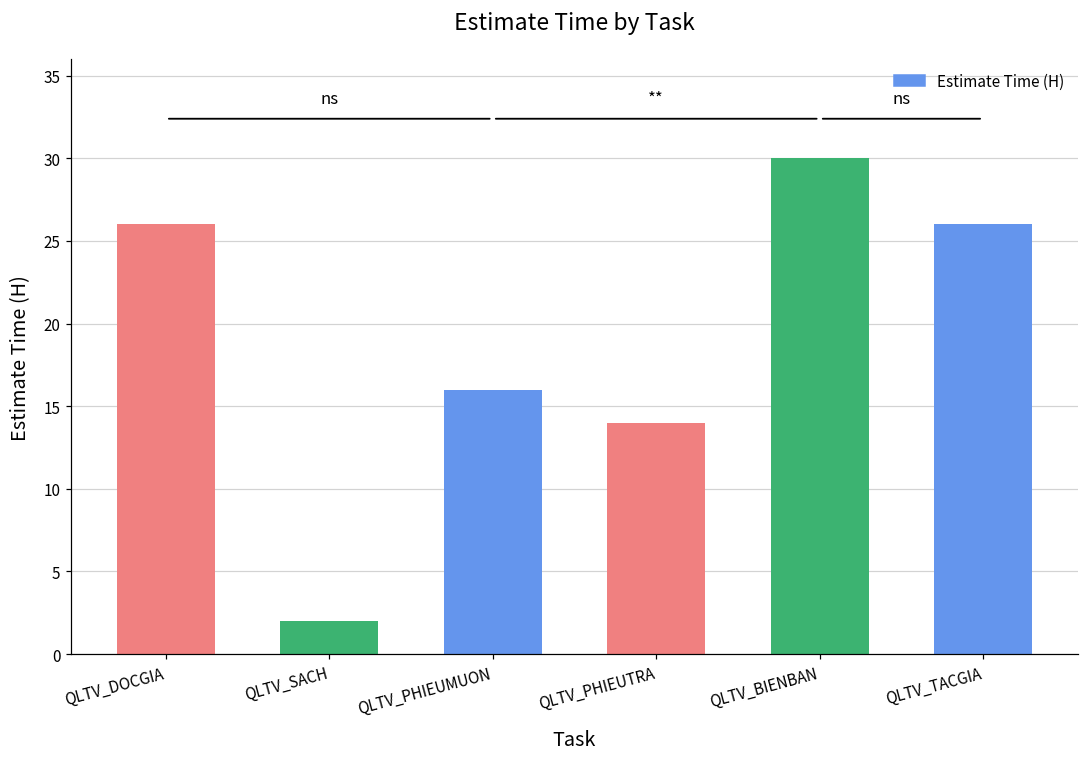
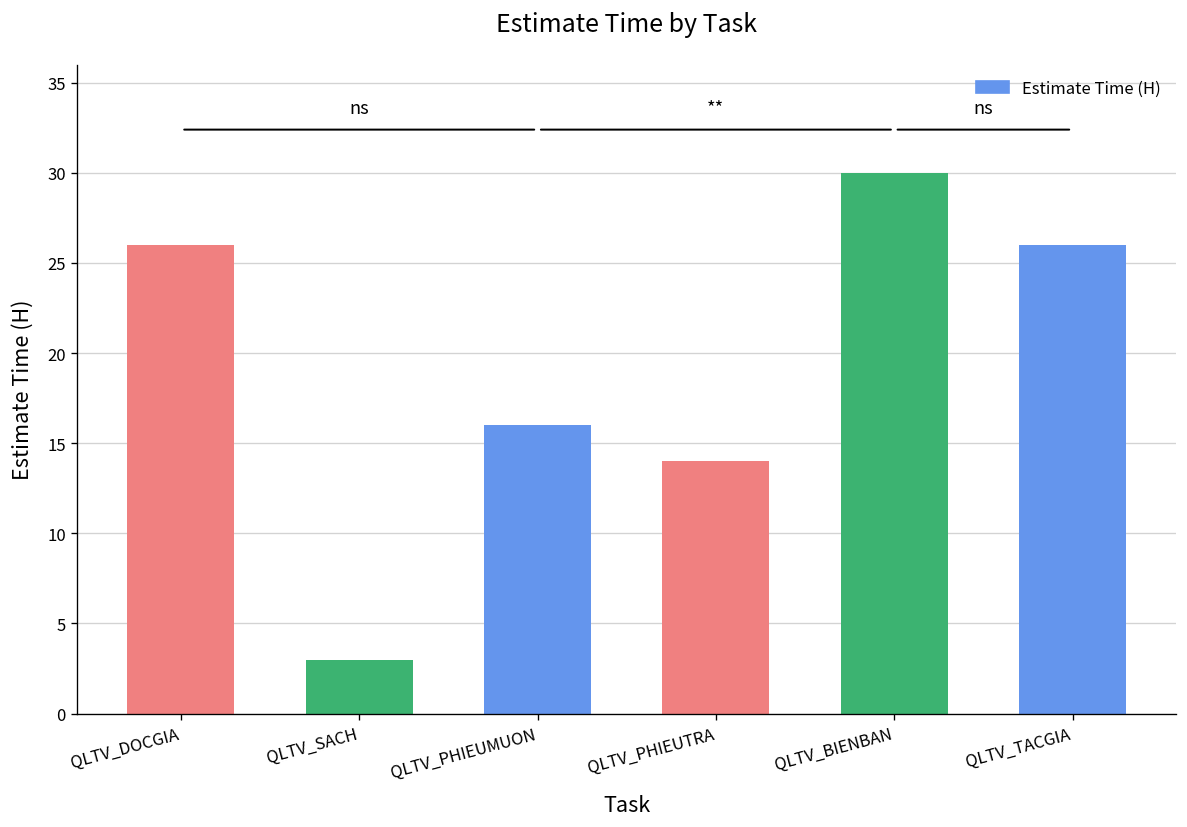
QLTV_SACH: 2 -> 3
